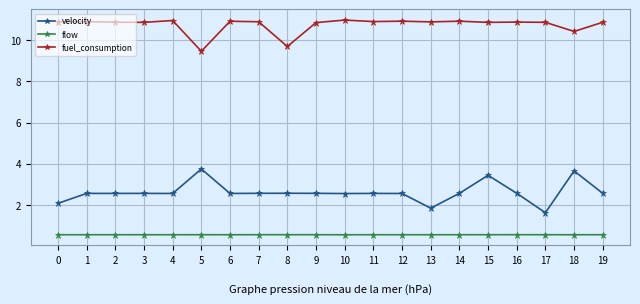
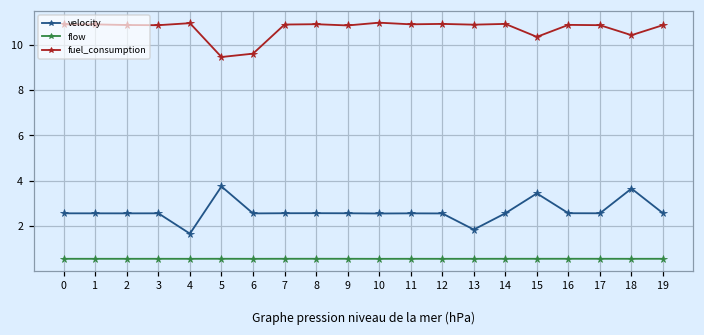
velocity, 0: 2.1 -> 2.6
velocity, 4: 2.6 -> 1.7
fuel_consumption, 6: 10.9 -> 9.6
fuel_consumption, 8: 9.7 -> 10.9
fuel_consumption, 15: 10.9 -> 10.4
velocity, 17: 1.6 -> 2.6
